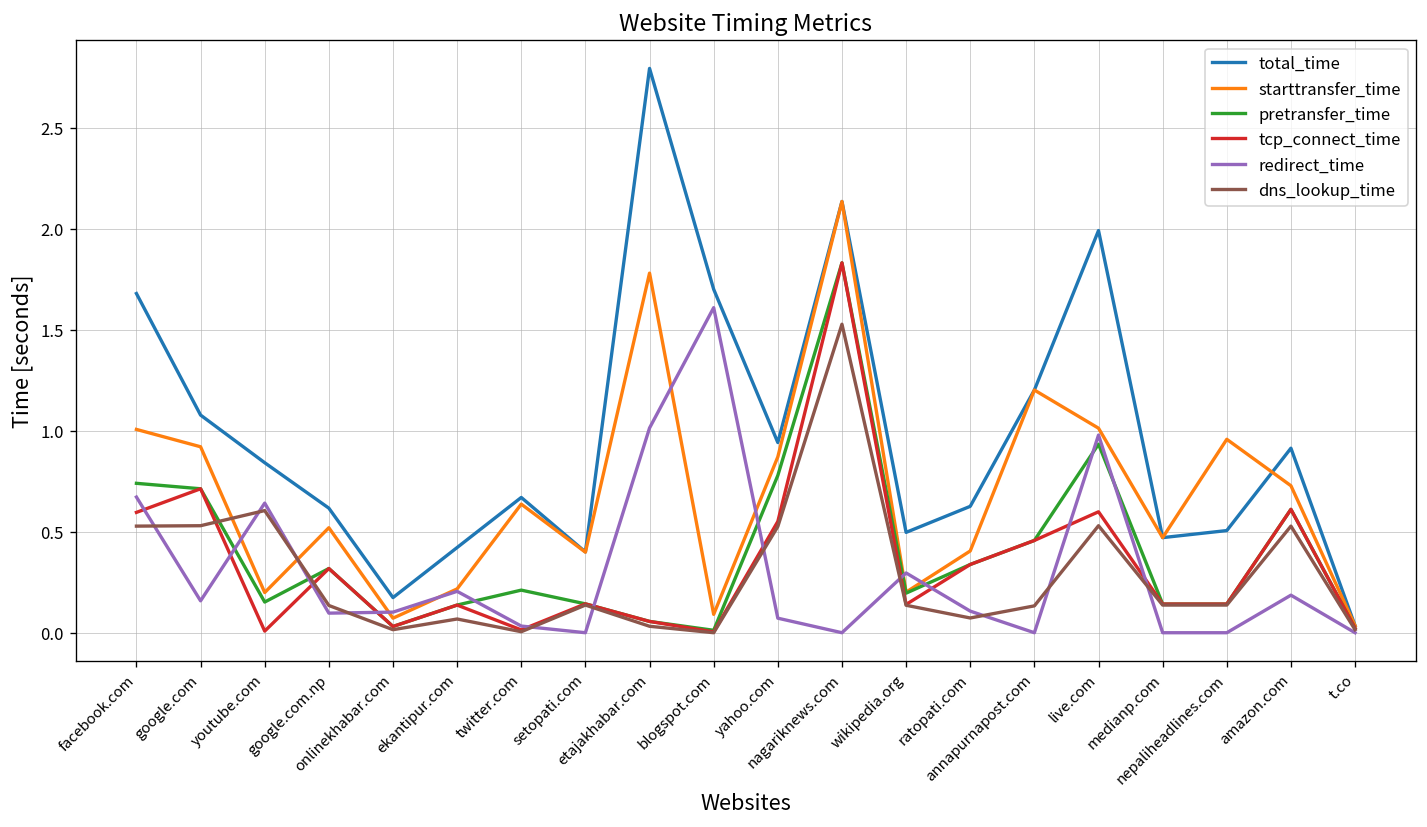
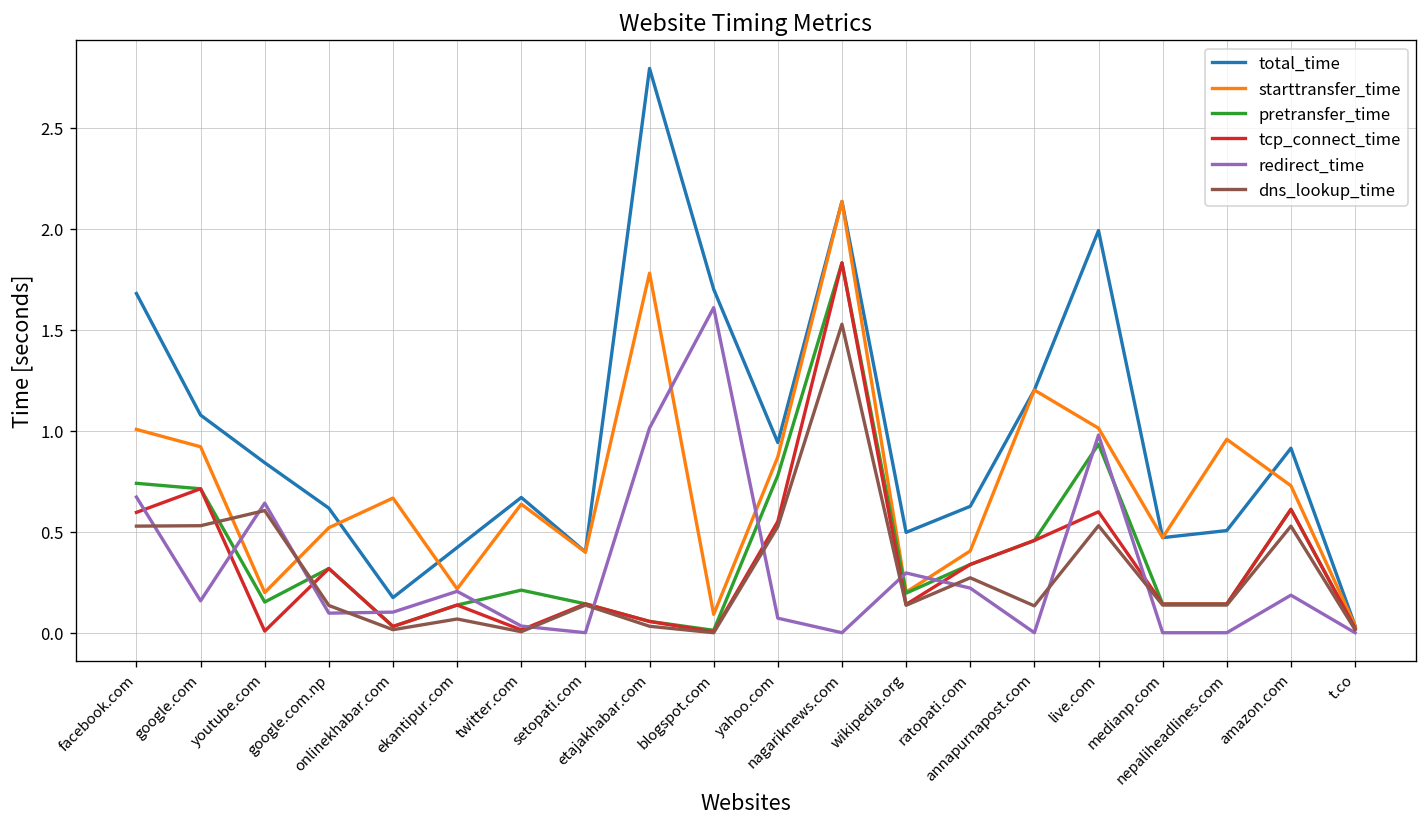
starttransfer_time, onlinekhabar.com: 0.07 -> 0.67
redirect_time, ratopati.com: 0.11 -> 0.22
dns_lookup_time, ratopati.com: 0.07 -> 0.27
